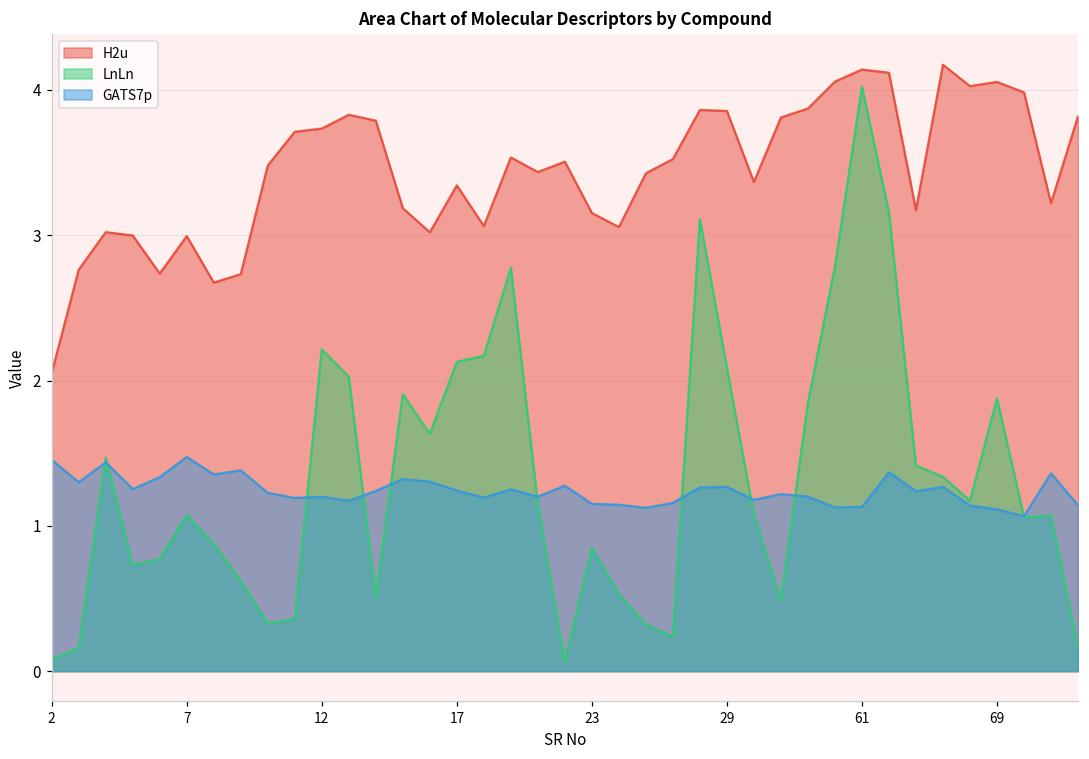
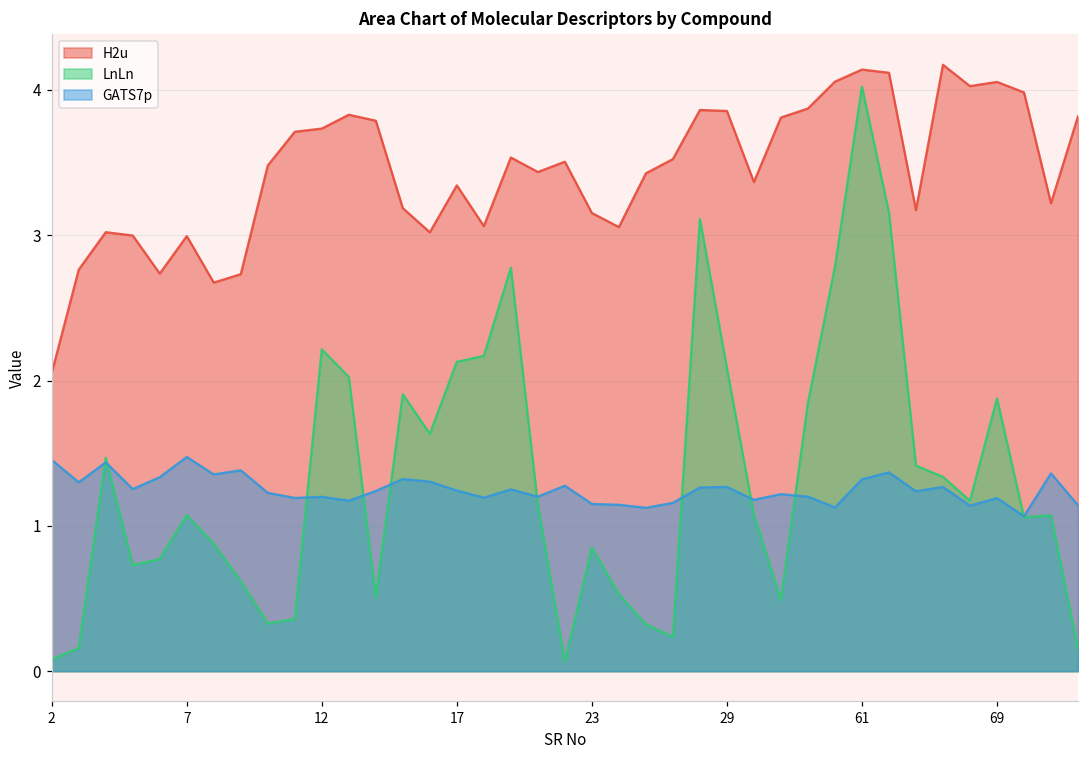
GATS7p, 61: 1.13 -> 1.32
GATS7p, 69: 1.11 -> 1.19
